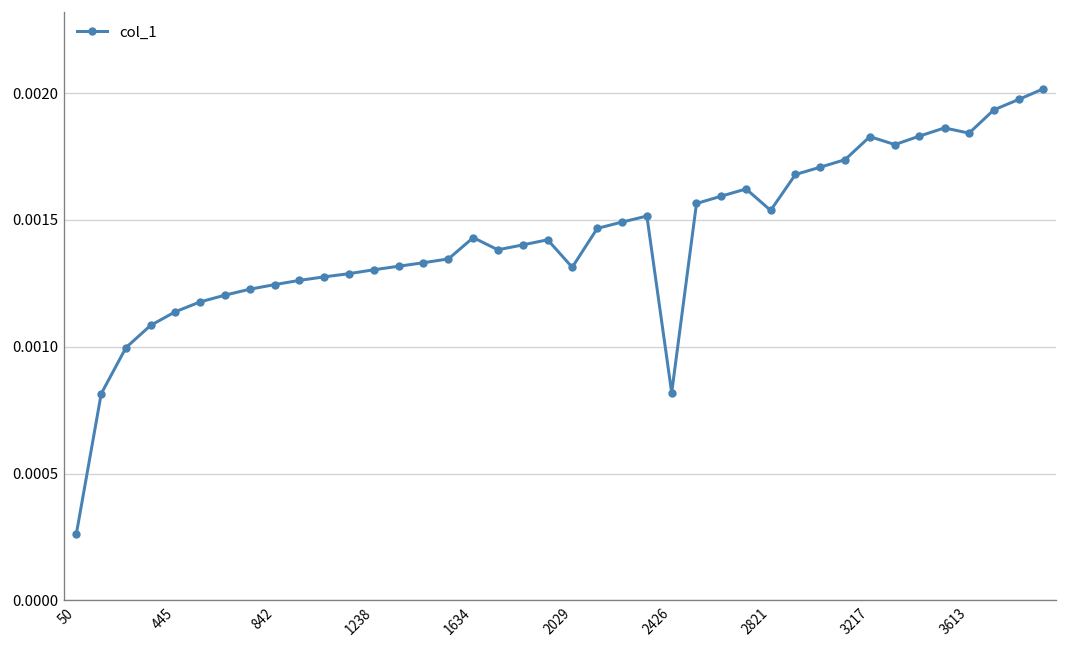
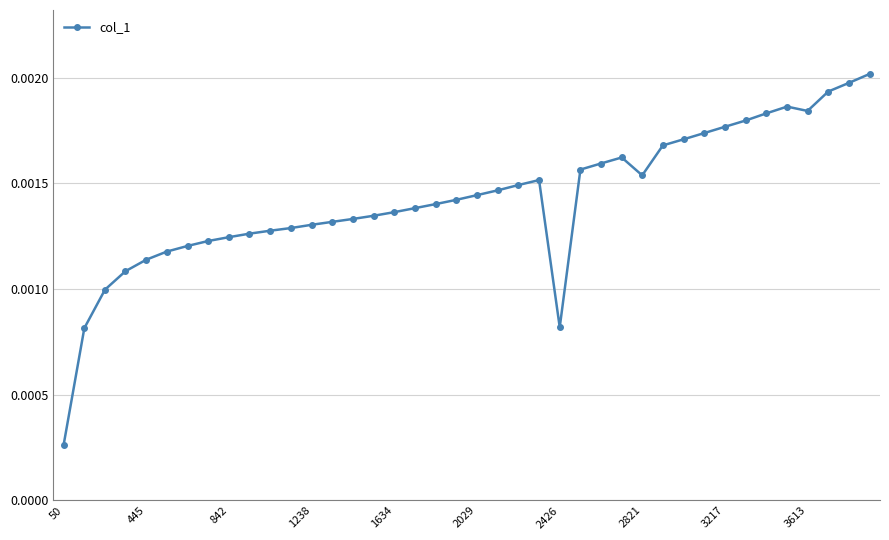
1634: 0.00143 -> 0.00136
2029: 0.00131 -> 0.00144
3217: 0.00183 -> 0.00177
